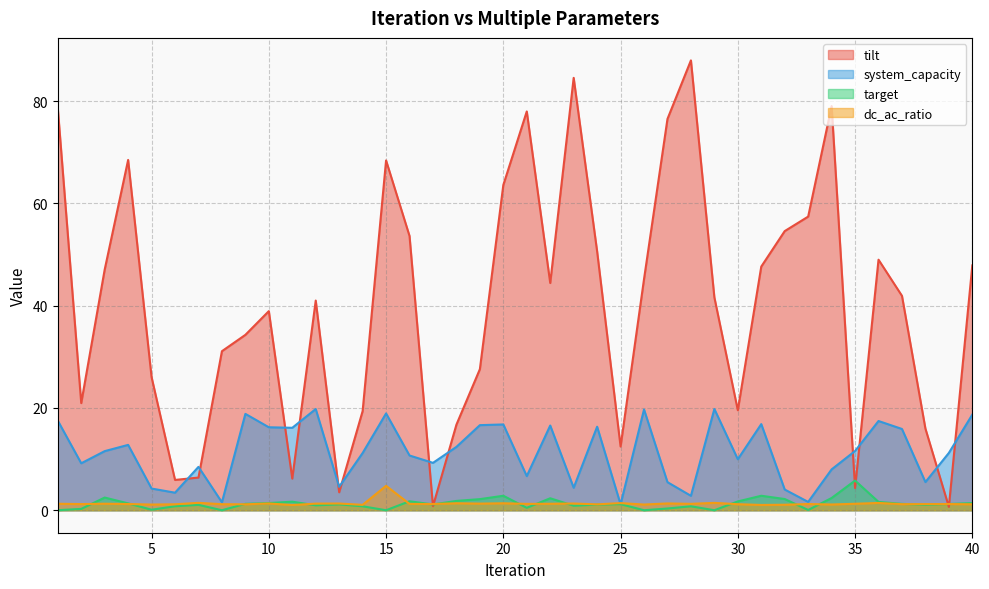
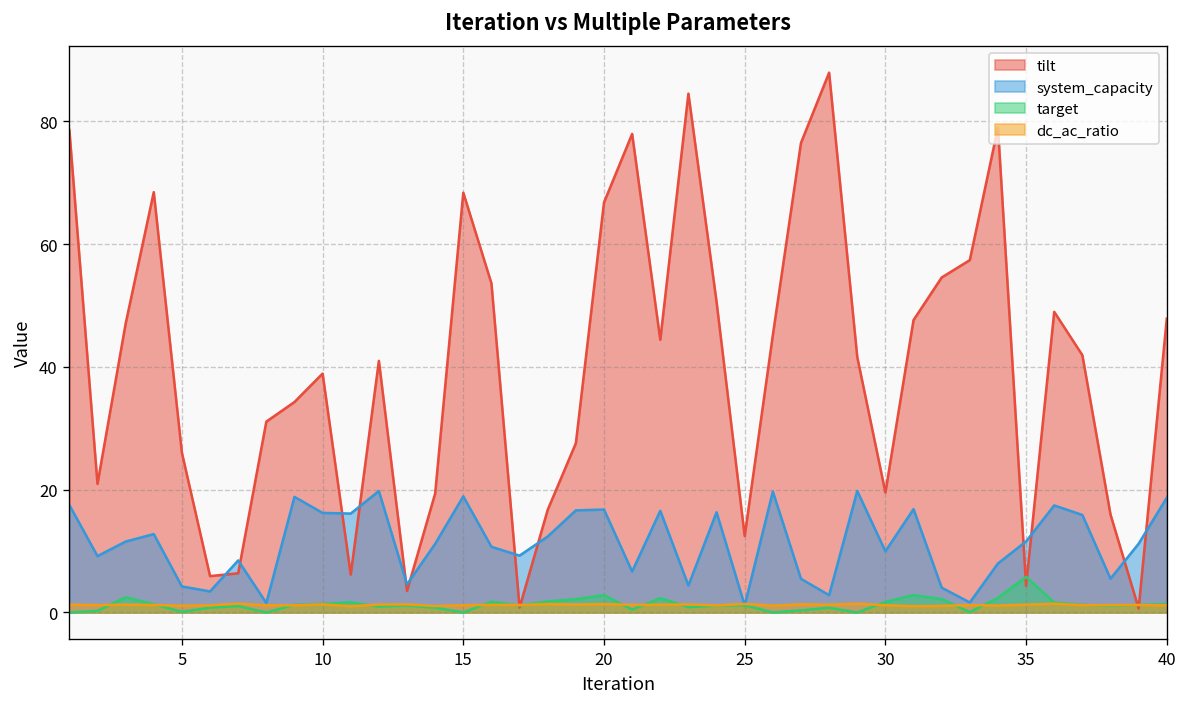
dc_ac_ratio, 15: 5 -> 1
tilt, 20: 64 -> 67
